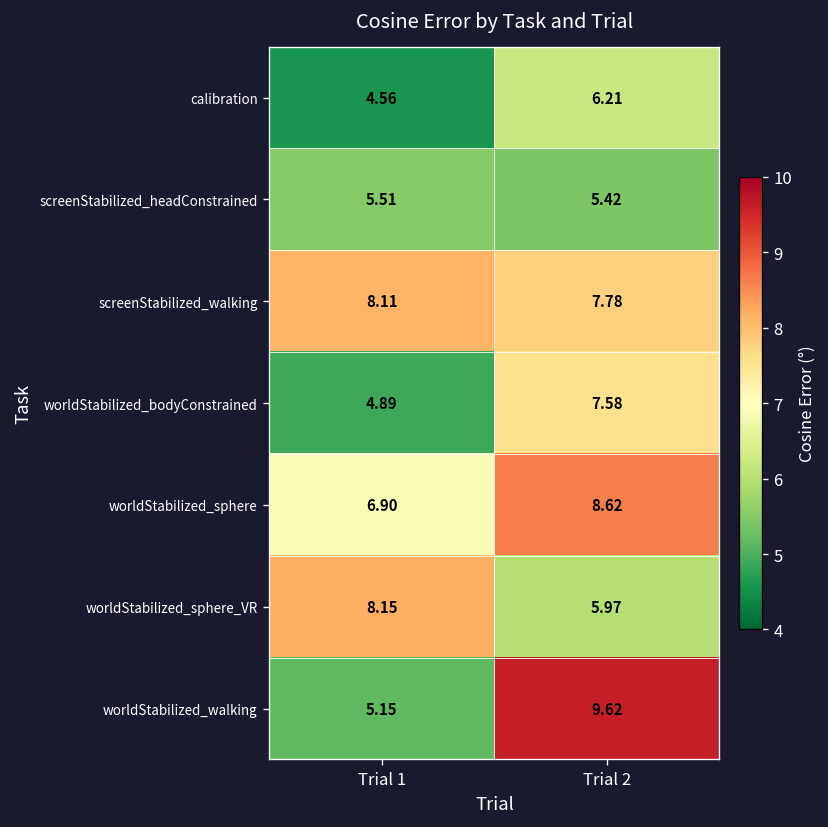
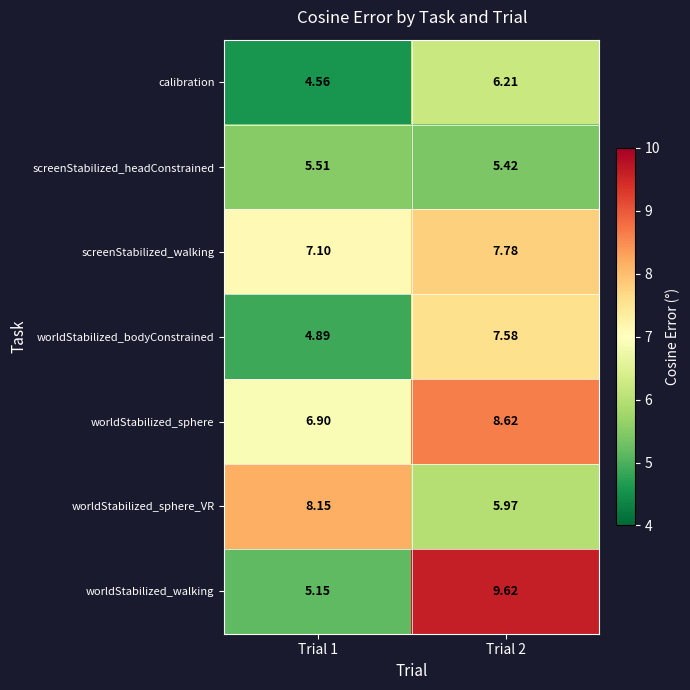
screenStabilized_walking, Trial 1: 8.11 -> 7.10
